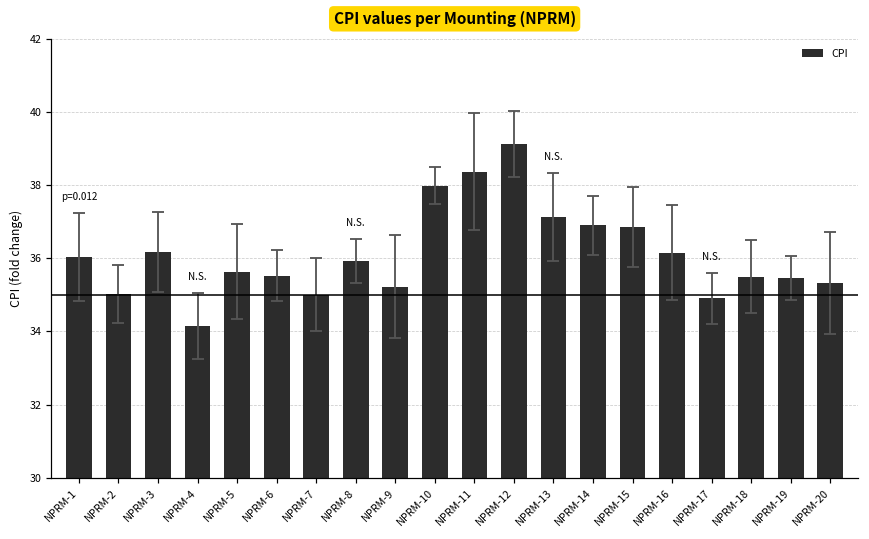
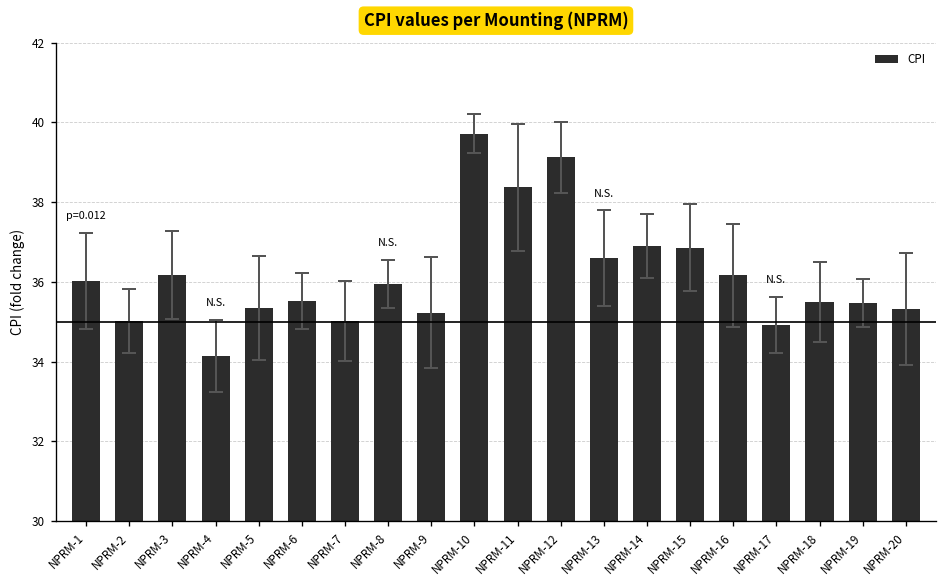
CPI, NPRM-5: 35.6 -> 35.3
CPI, NPRM-10: 38.0 -> 39.7
CPI, NPRM-13: 37.1 -> 36.6
